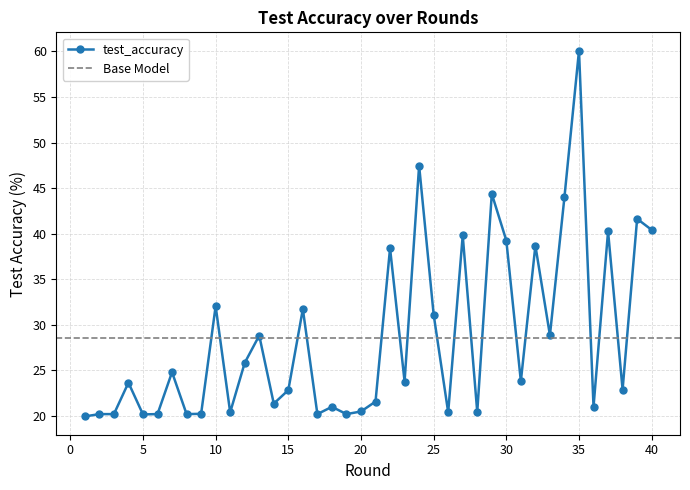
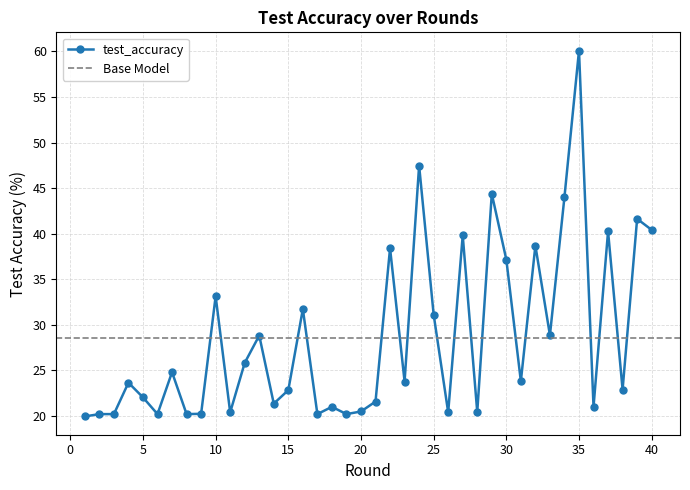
5: 20 -> 22
10: 32 -> 33
30: 39 -> 37
